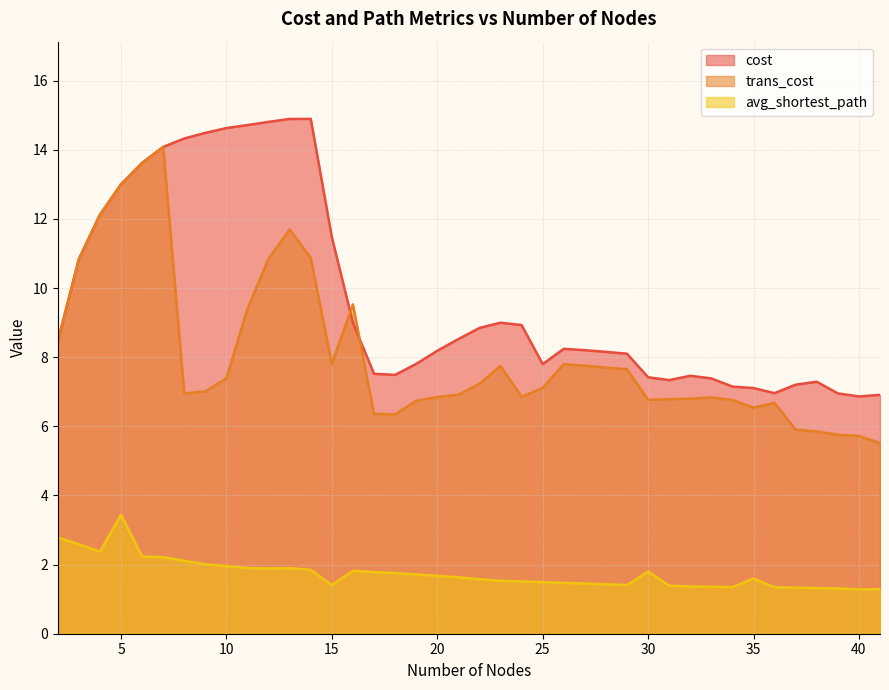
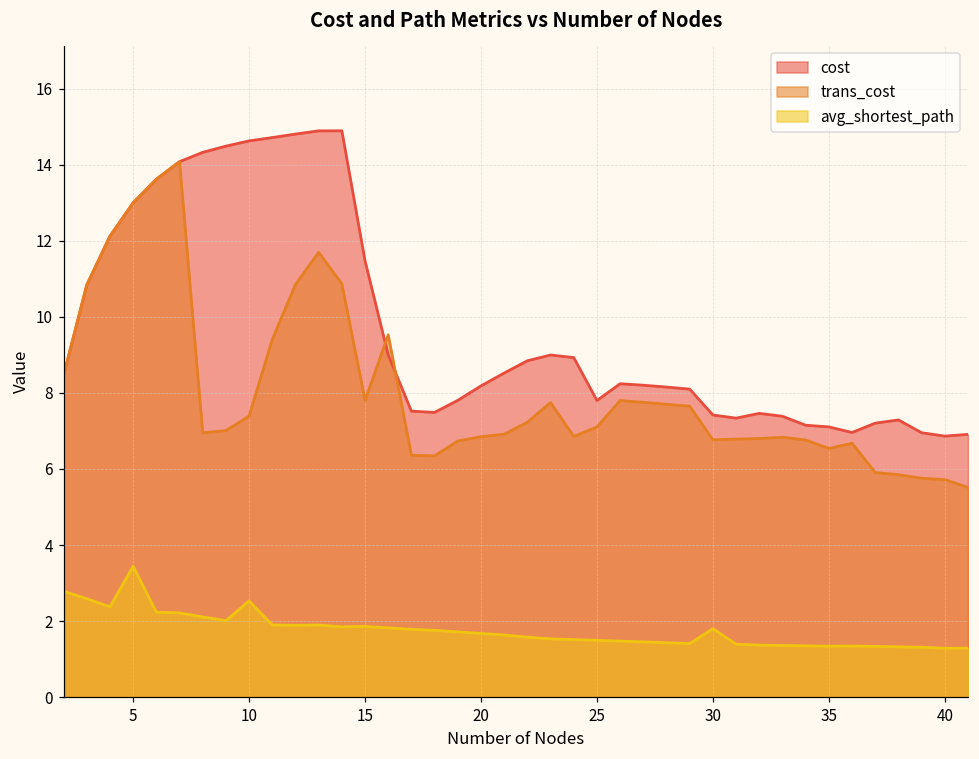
avg_shortest_path, 10: 2.0 -> 2.5
avg_shortest_path, 15: 1.4 -> 1.9
avg_shortest_path, 35: 1.6 -> 1.3
